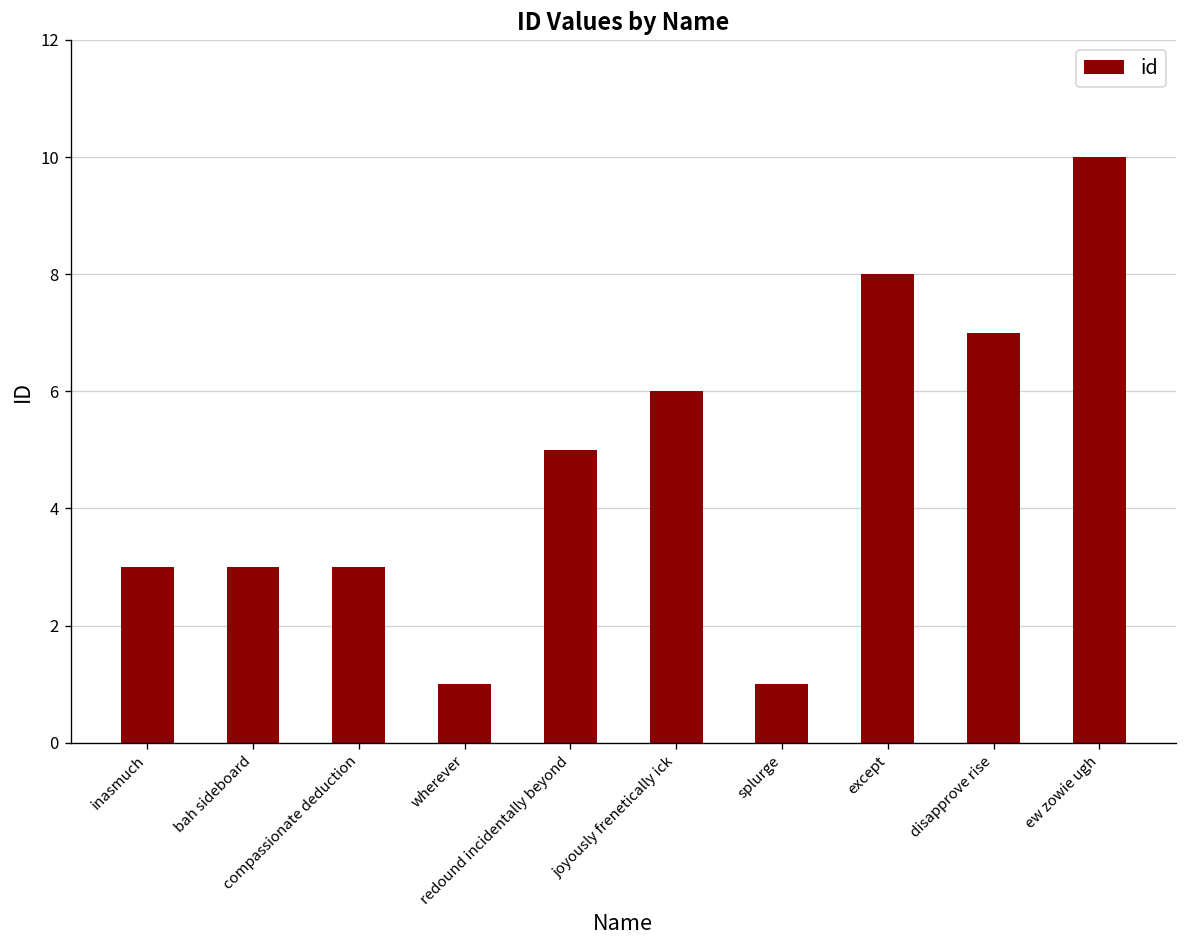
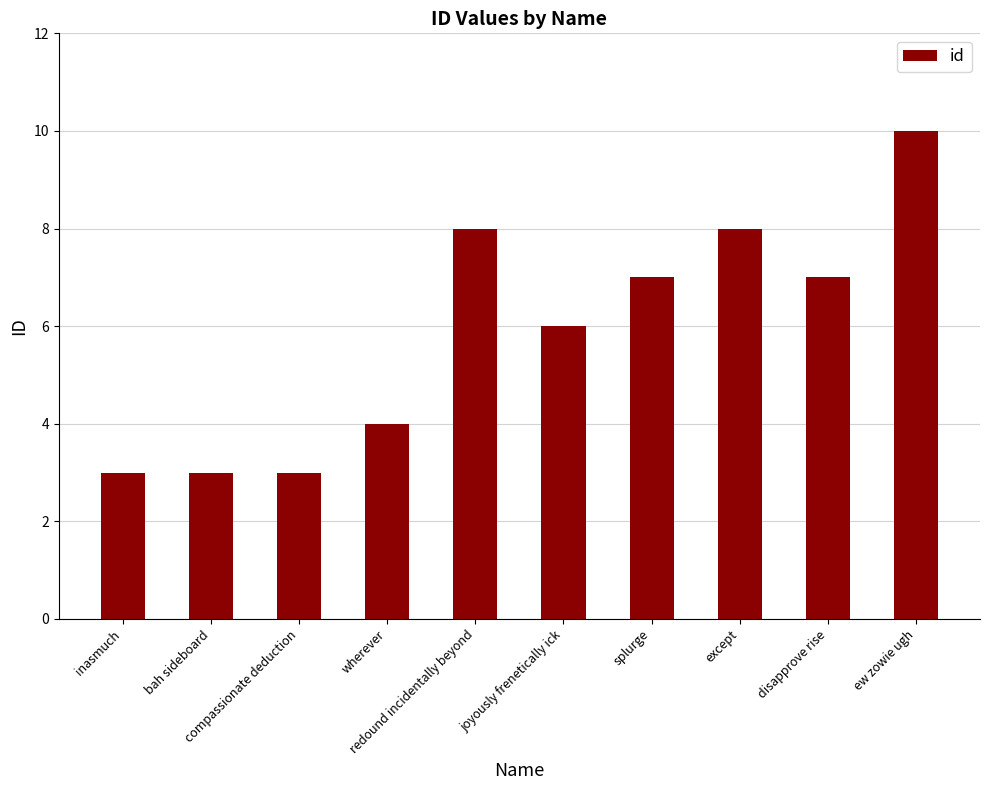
wherever: 1 -> 4
redound incidentally beyond: 5 -> 8
splurge: 1 -> 7
